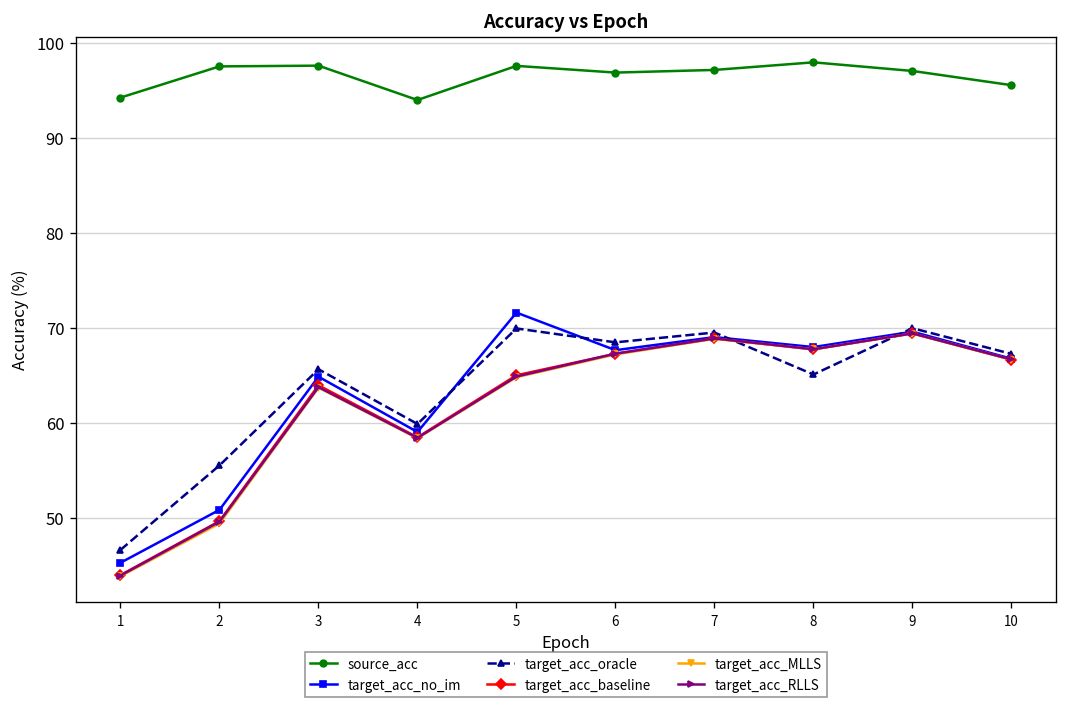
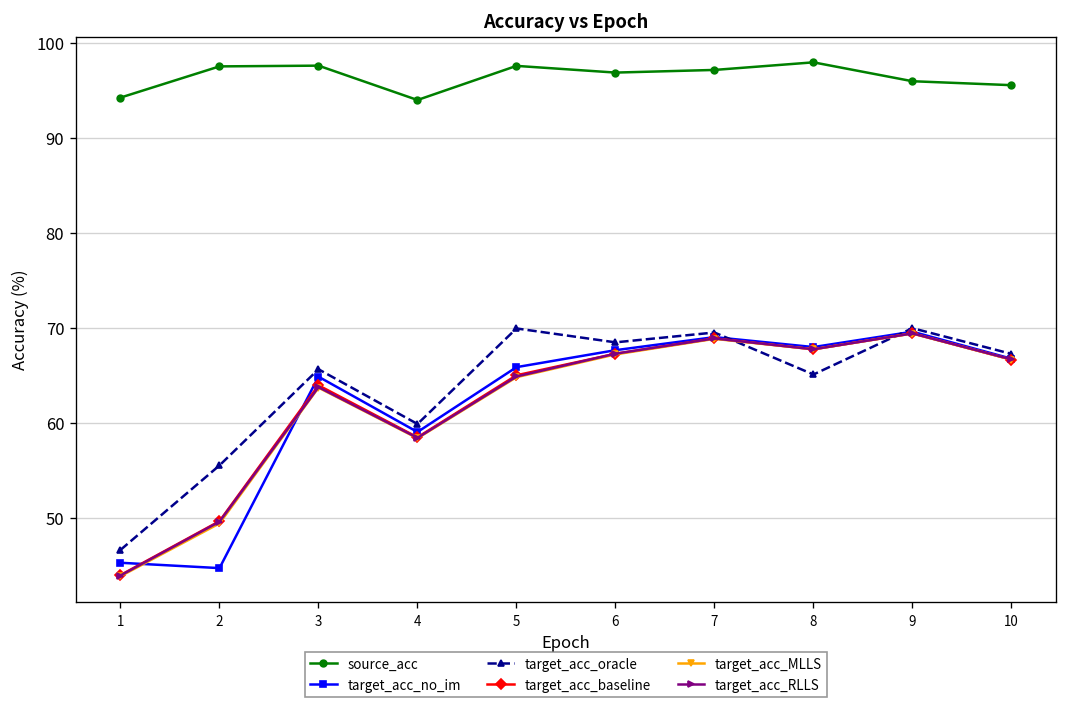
target_acc_no_im, 2: 51 -> 45
target_acc_no_im, 5: 72 -> 66
source_acc, 9: 97 -> 96
